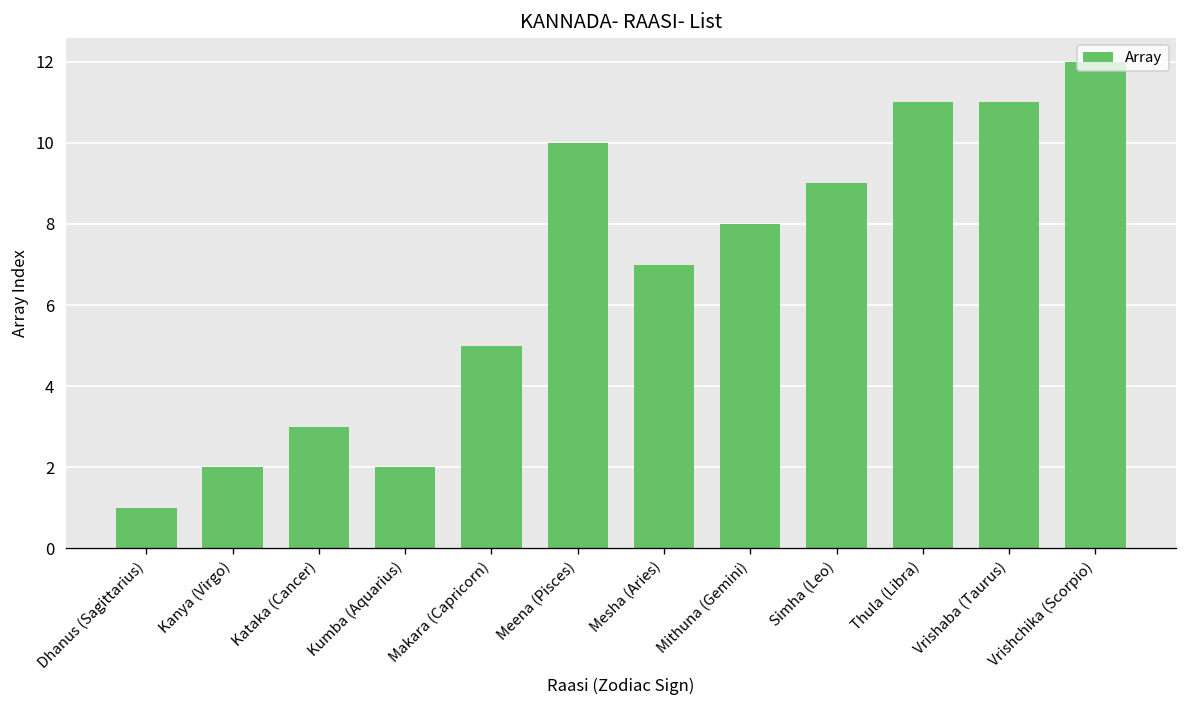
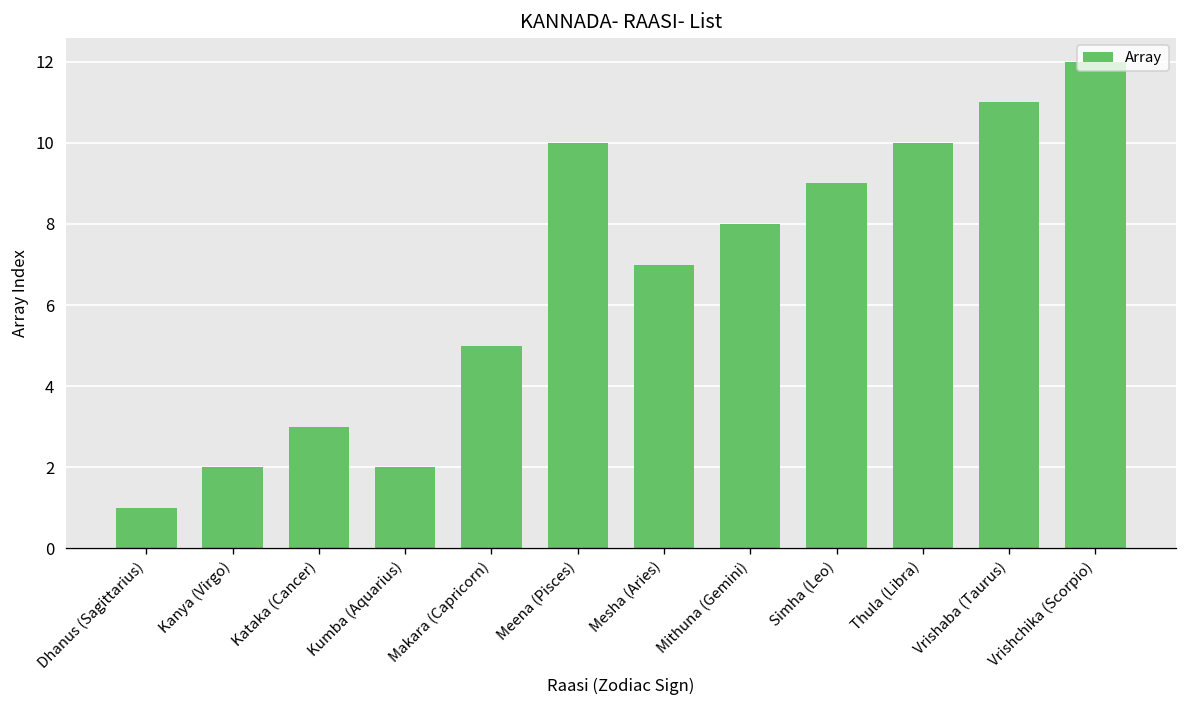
Thula (Libra): 11 -> 10
